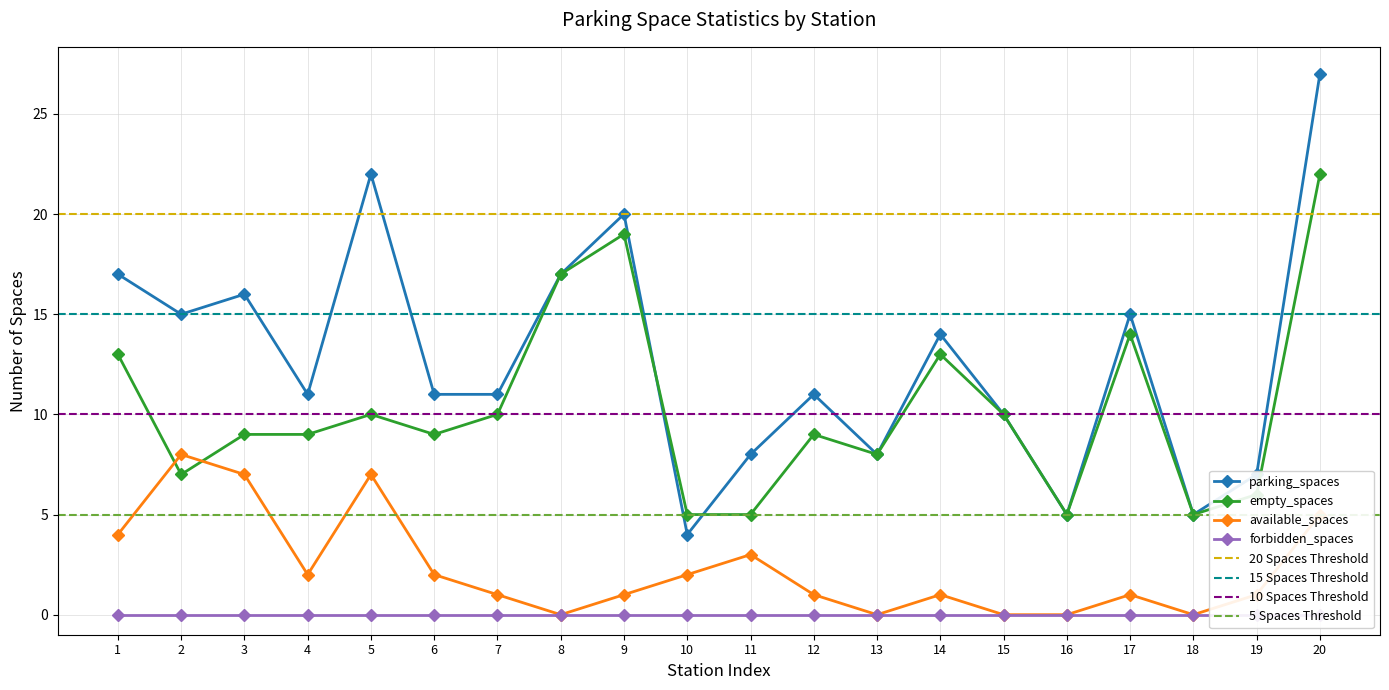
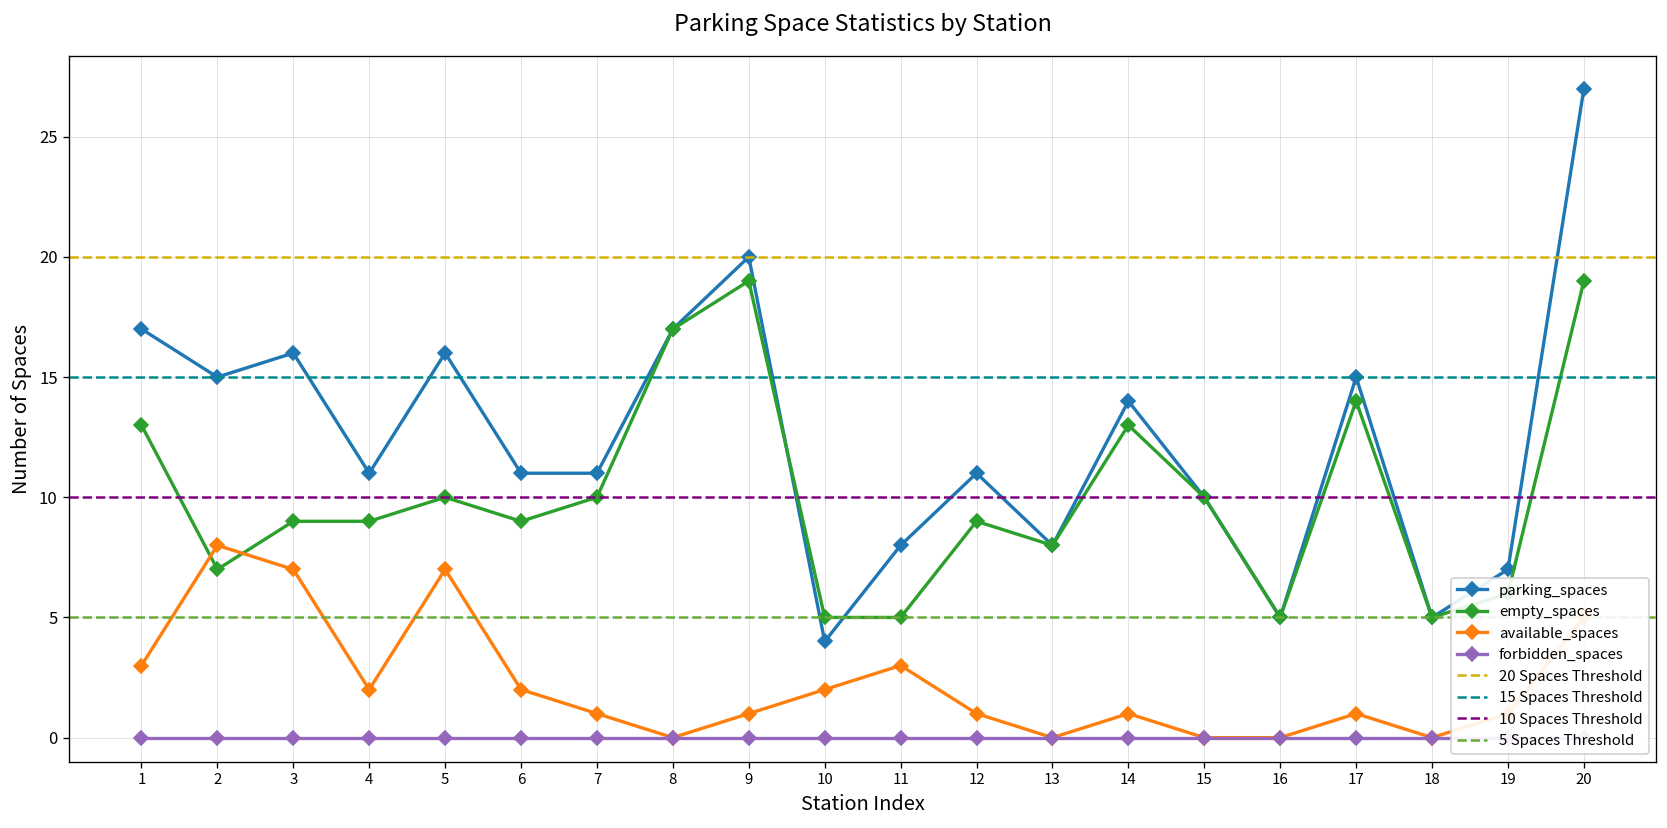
available_spaces, 1: 4 -> 3
parking_spaces, 5: 22 -> 16
empty_spaces, 20: 22 -> 19
